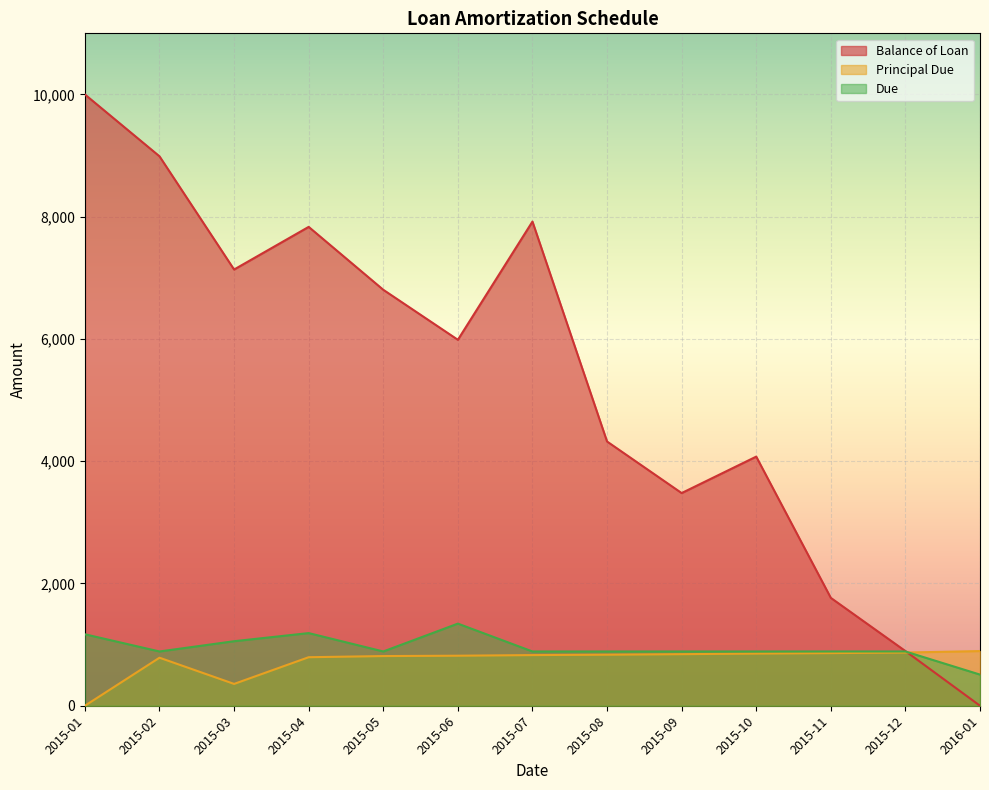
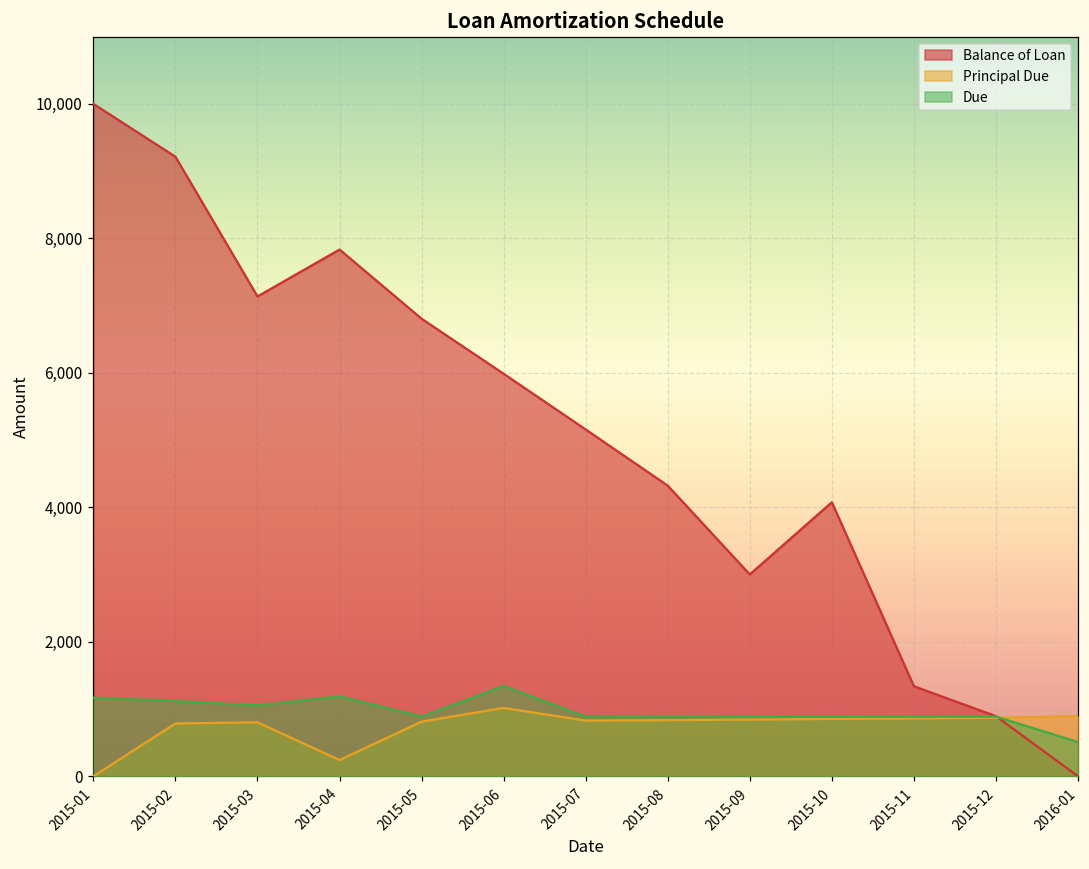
Balance of Loan, 2015-02: 9,000 -> 9,200
Due, 2015-02: 900 -> 1,100
Principal Due, 2015-03: 400 -> 800
Principal Due, 2015-04: 800 -> 200
Principal Due, 2015-06: 800 -> 1,000
Balance of Loan, 2015-07: 7,900 -> 5,200
Balance of Loan, 2015-09: 3,500 -> 3,000
Balance of Loan, 2015-11: 1,800 -> 1,300
